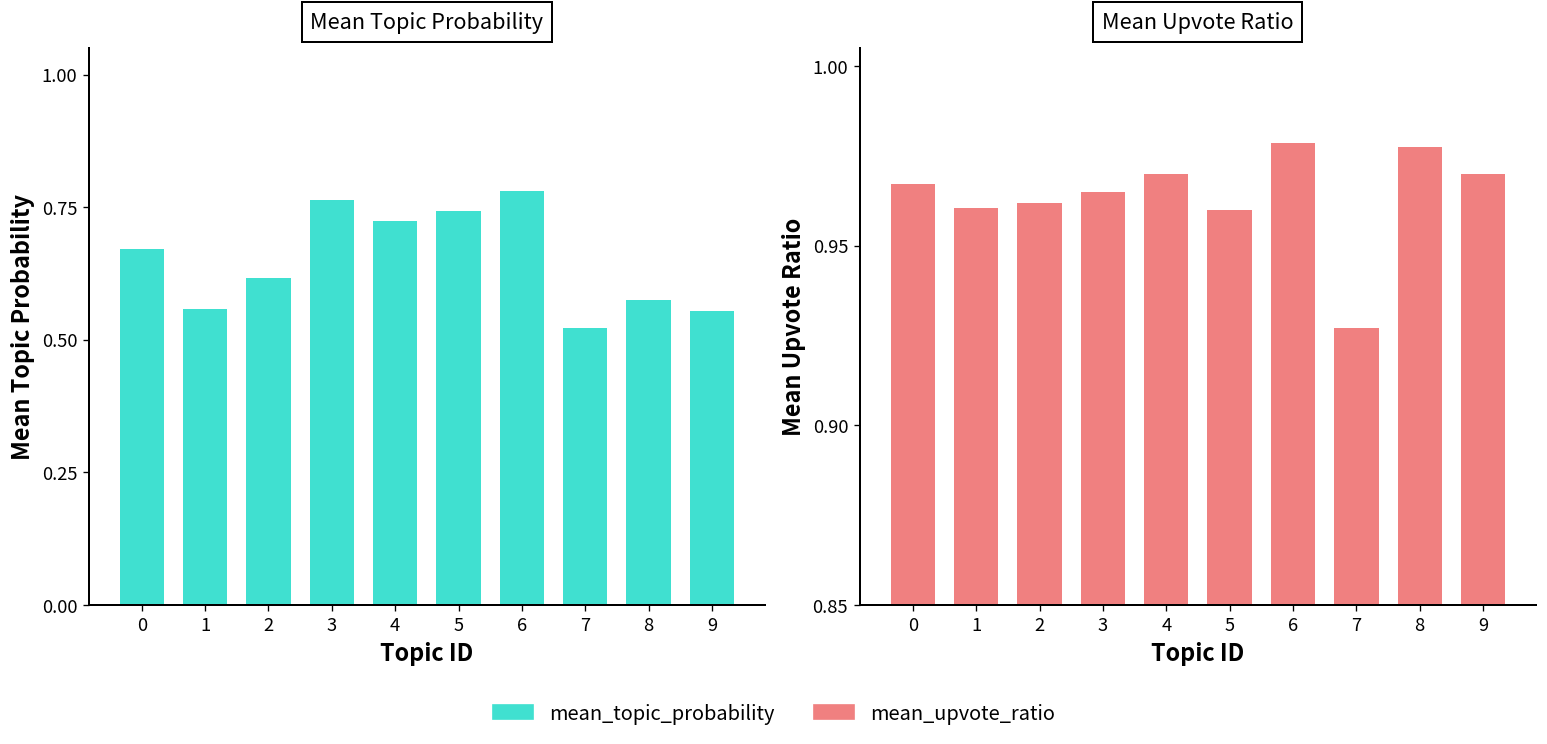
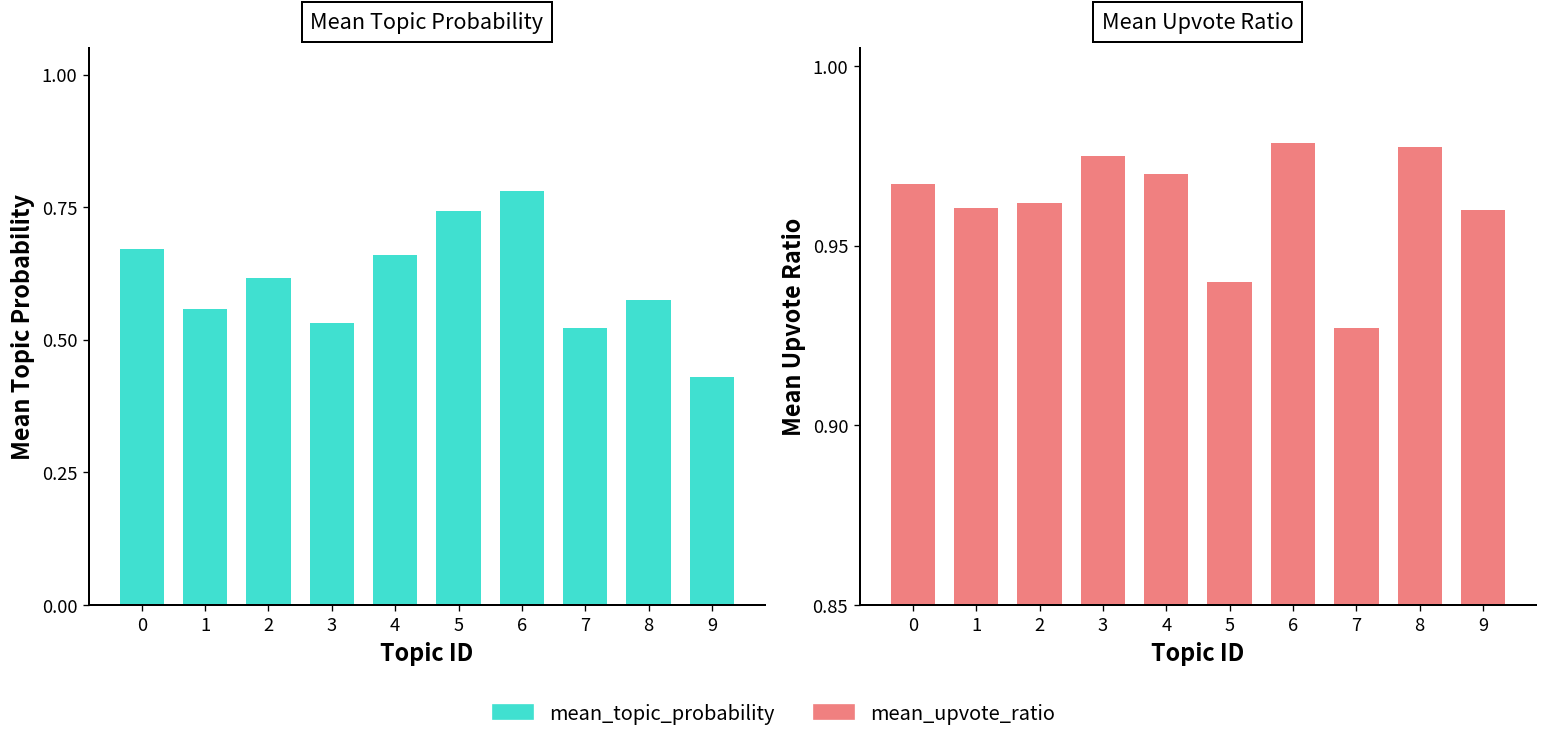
Mean Topic Probability, 3: 0.76 -> 0.53
Mean Topic Probability, 4: 0.72 -> 0.66
Mean Topic Probability, 9: 0.55 -> 0.43
Mean Upvote Ratio, 3: 0.965 -> 0.975
Mean Upvote Ratio, 5: 0.96 -> 0.94
Mean Upvote Ratio, 9: 0.97 -> 0.96
